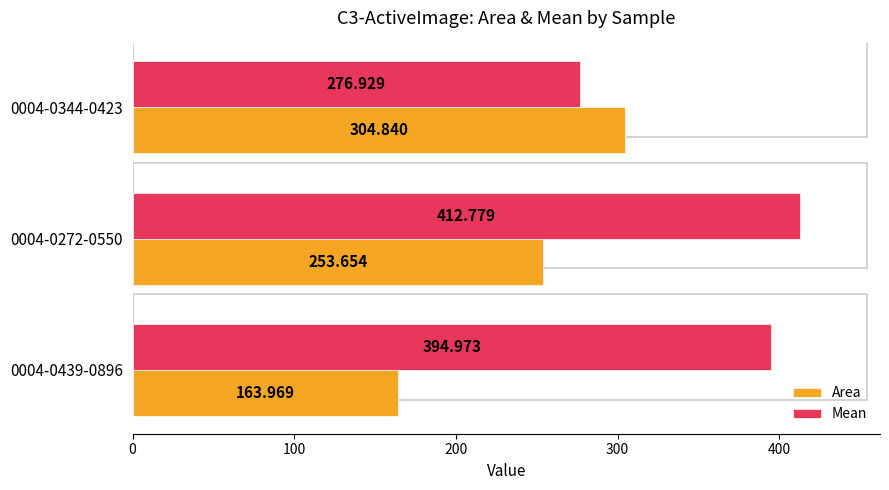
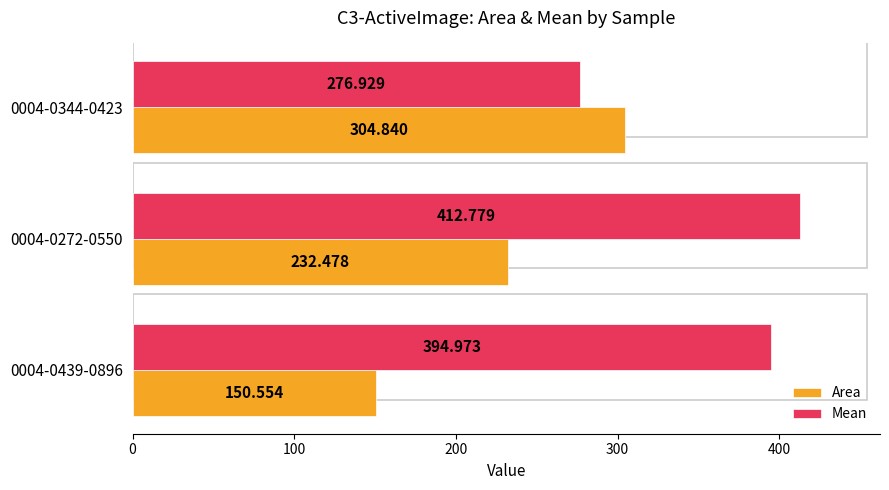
Area, 0004-0272-0550: 253.654 -> 232.478
Area, 0004-0439-0896: 163.969 -> 150.554
